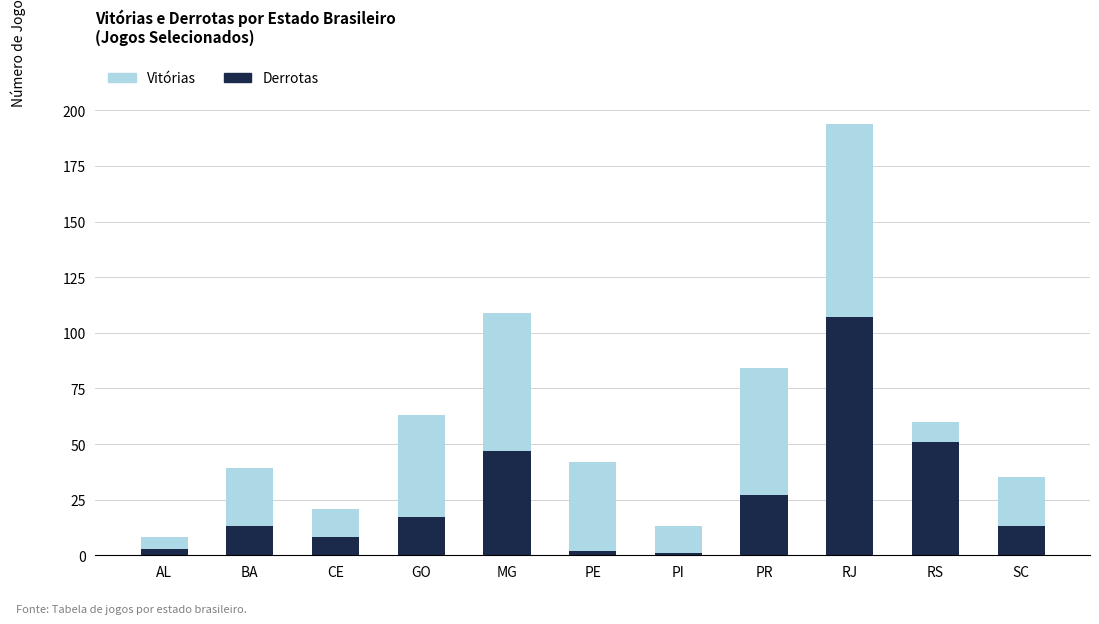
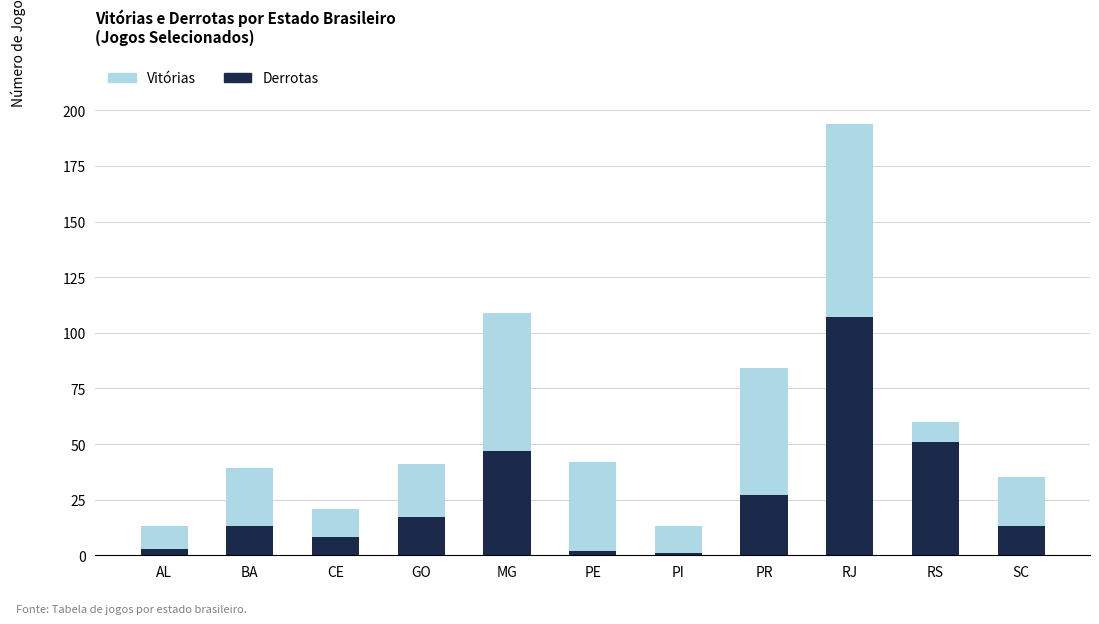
Vitórias, AL: 5 -> 10
Vitórias, GO: 46 -> 24
